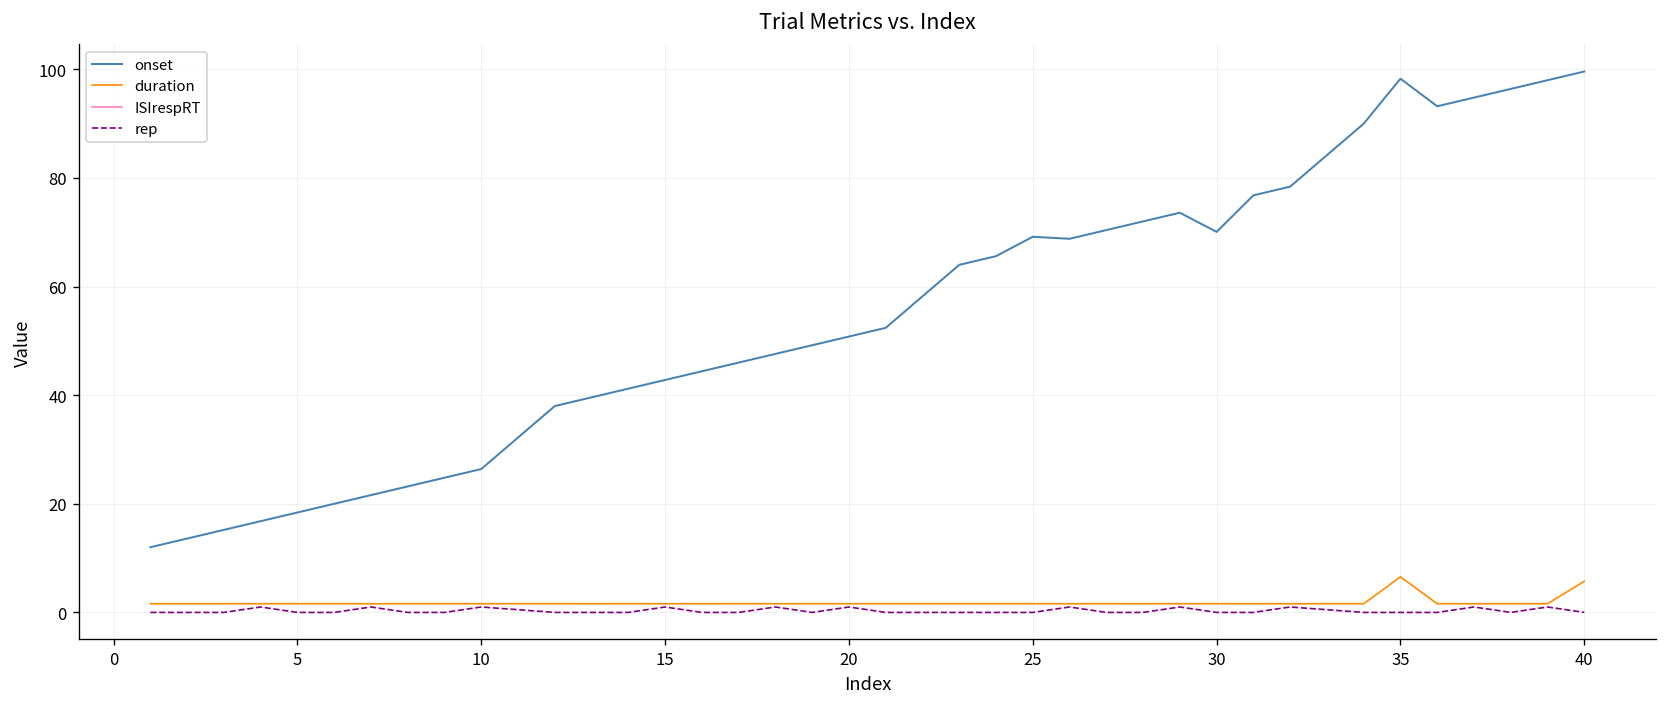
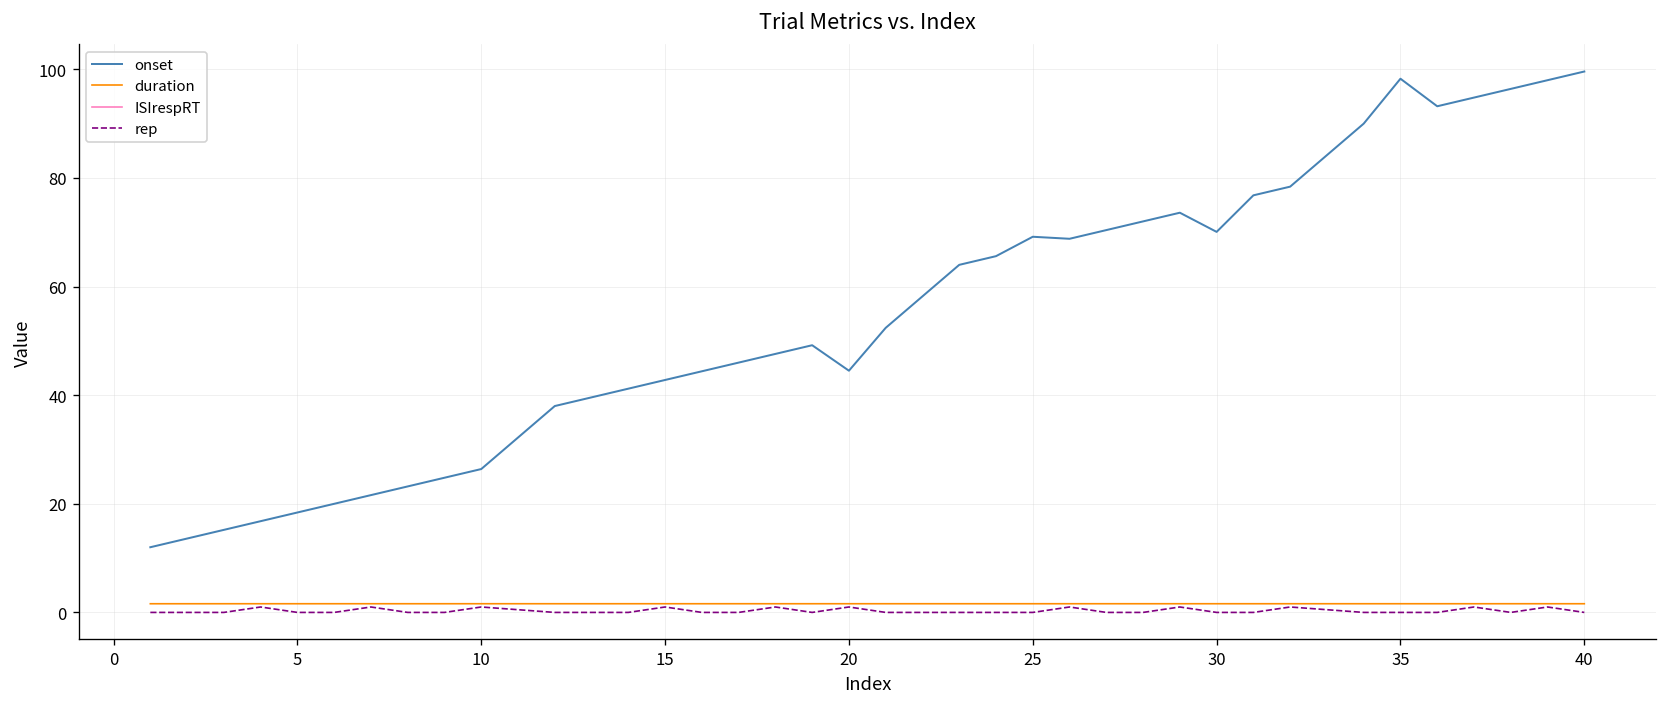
onset, 20: 51 -> 45
duration, 35: 7 -> 2
duration, 40: 6 -> 2
